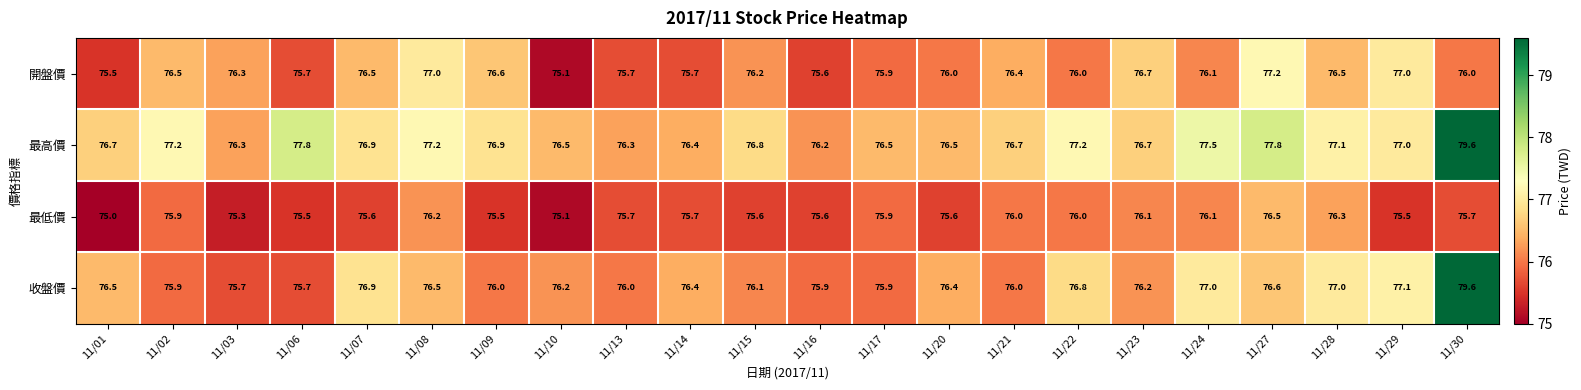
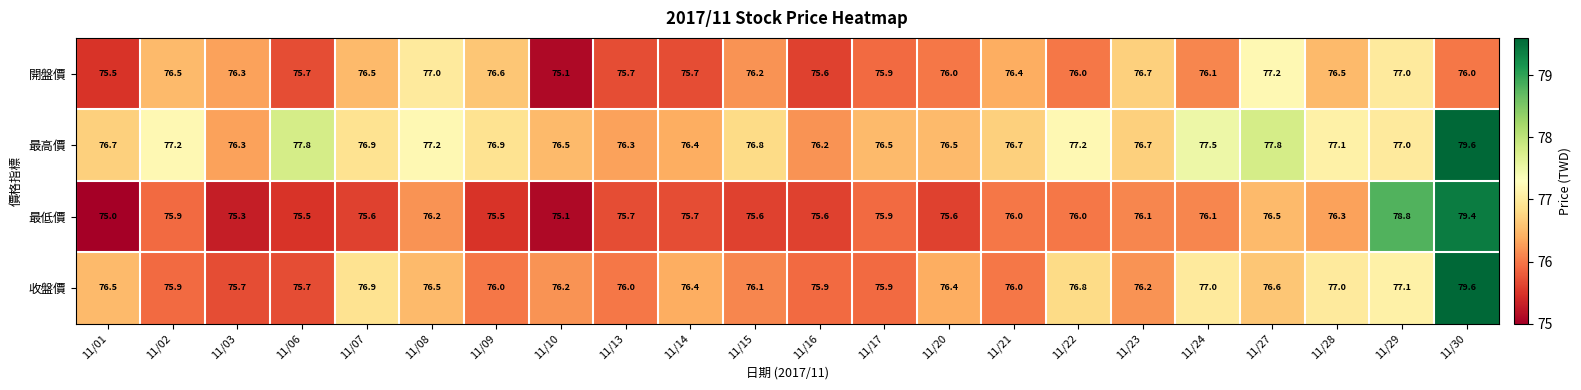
最低價, 11/29: 75.5 -> 78.8
最低價, 11/30: 75.7 -> 79.4
